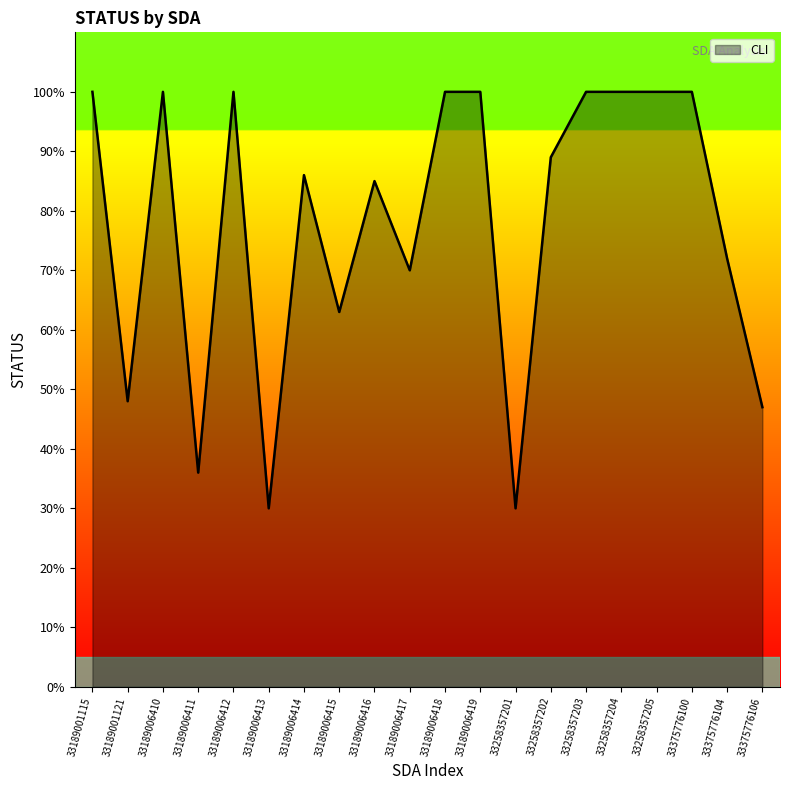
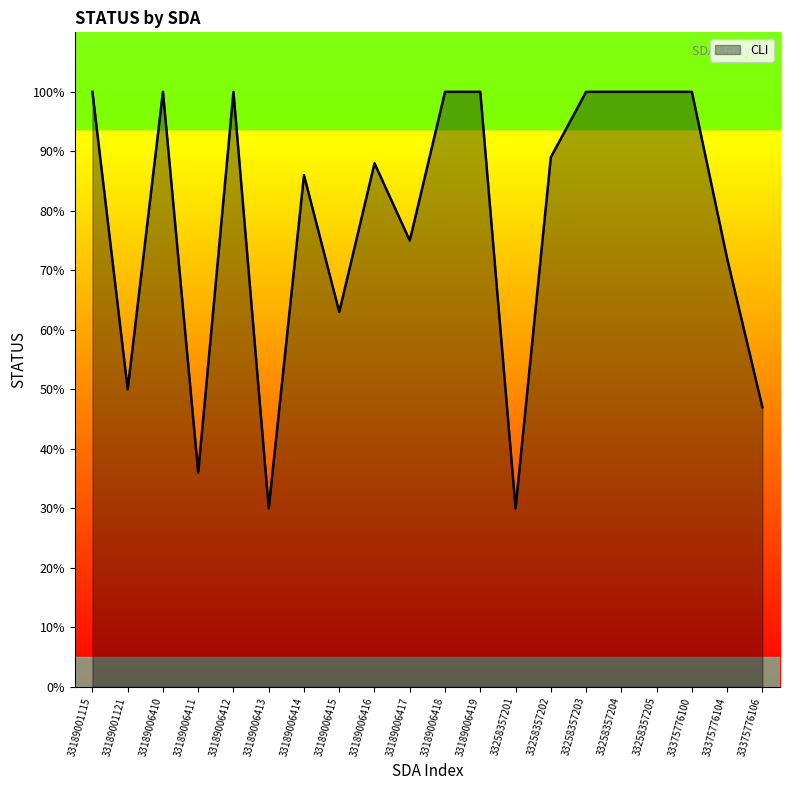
33189001121: 48% -> 50%
33189006416: 85% -> 88%
33189006417: 70% -> 75%
